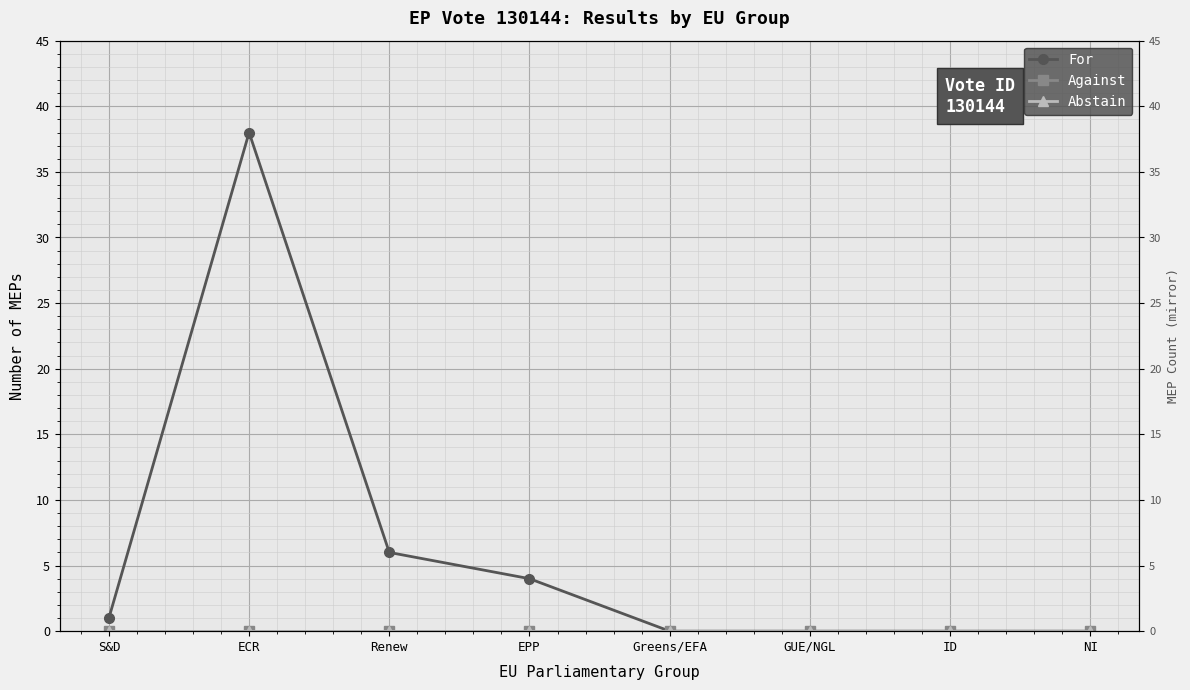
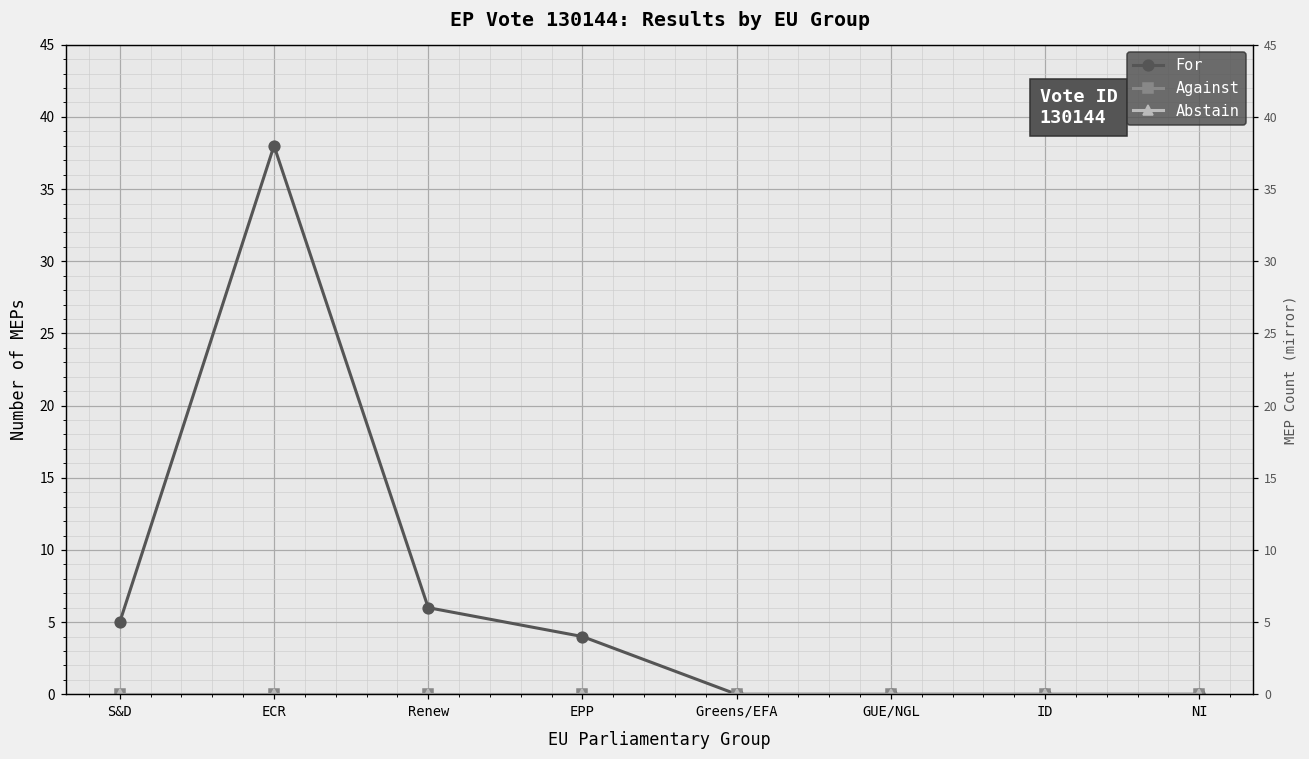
For, S&D: 1 -> 5
